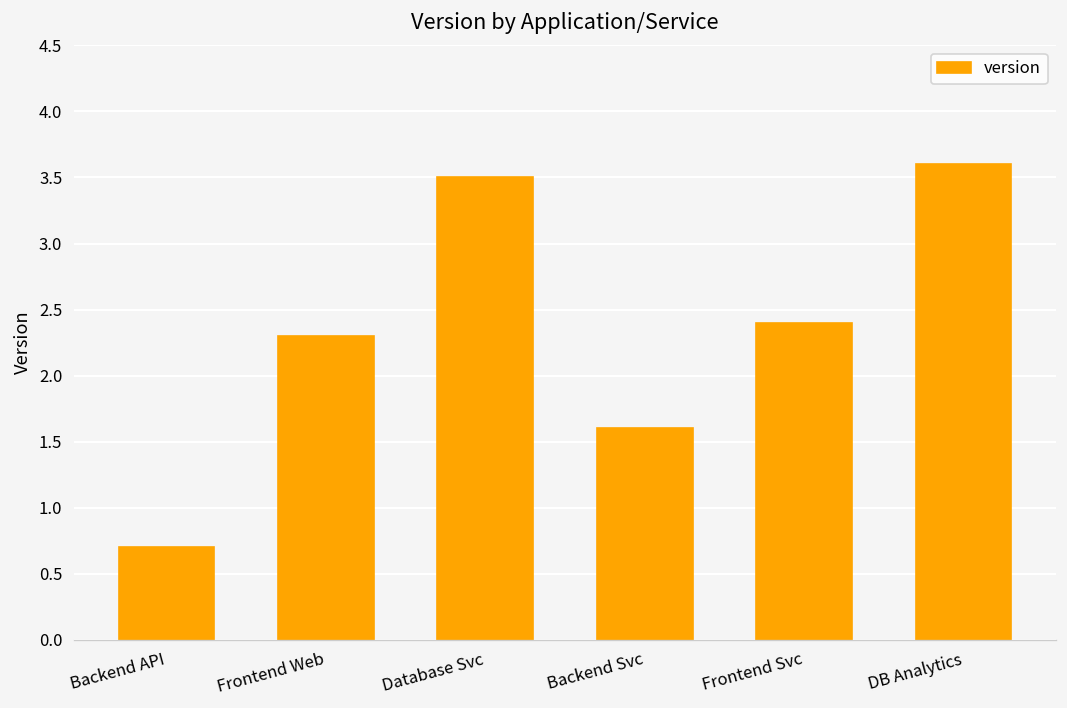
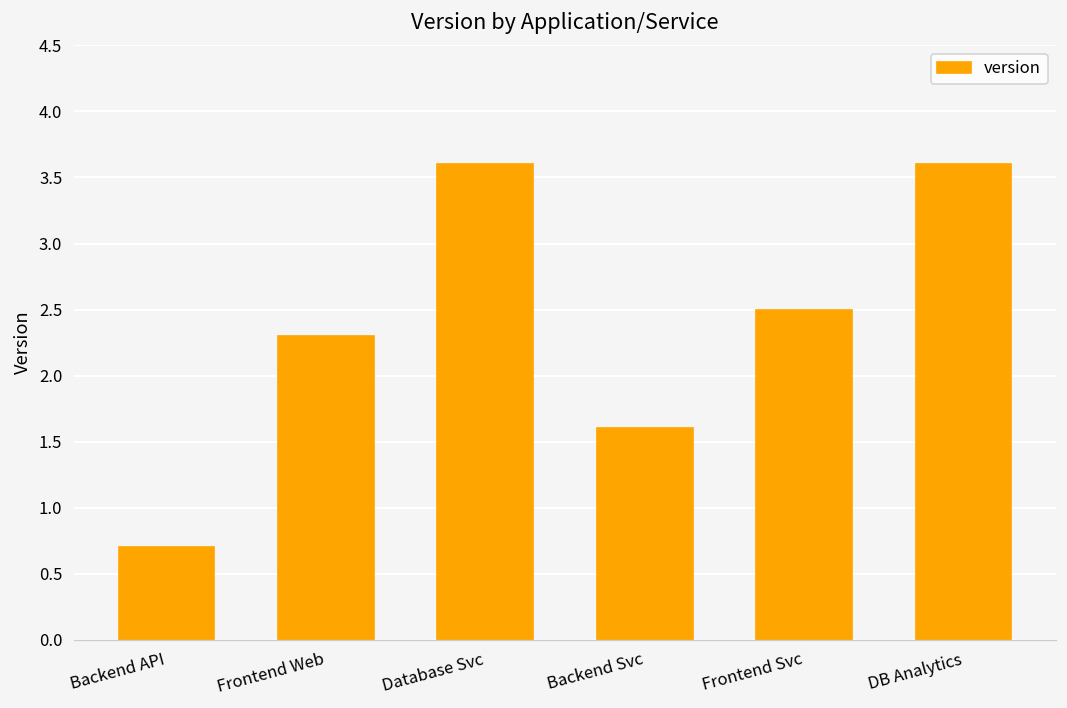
Database Svc: 3.5 -> 3.6
Frontend Svc: 2.4 -> 2.5
